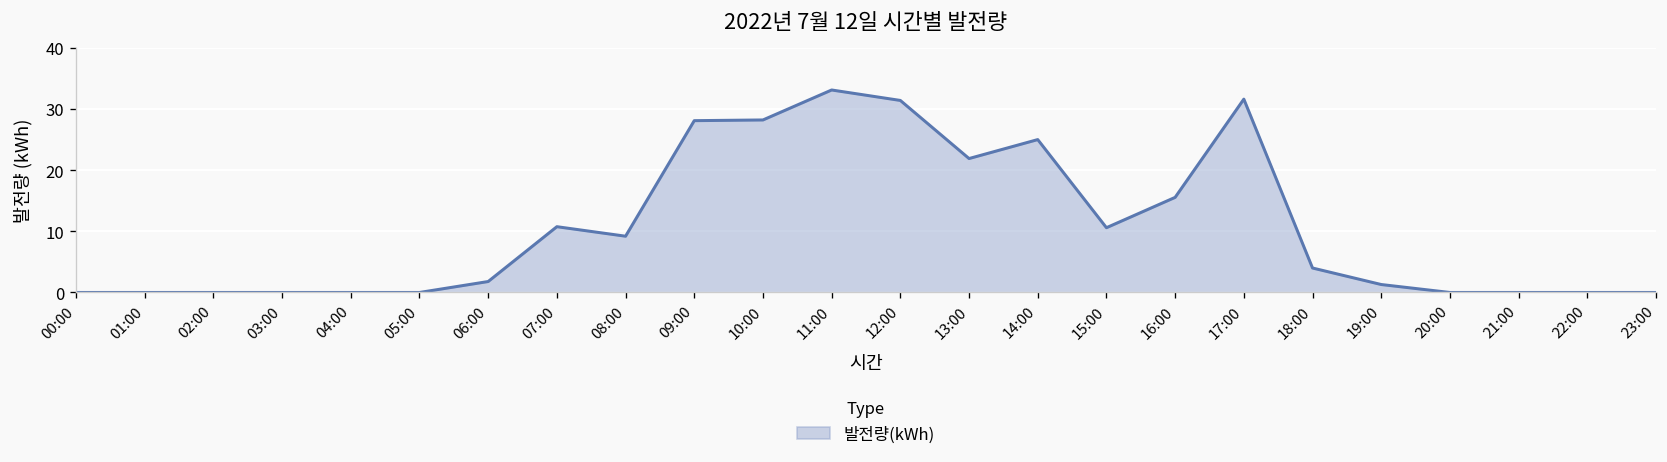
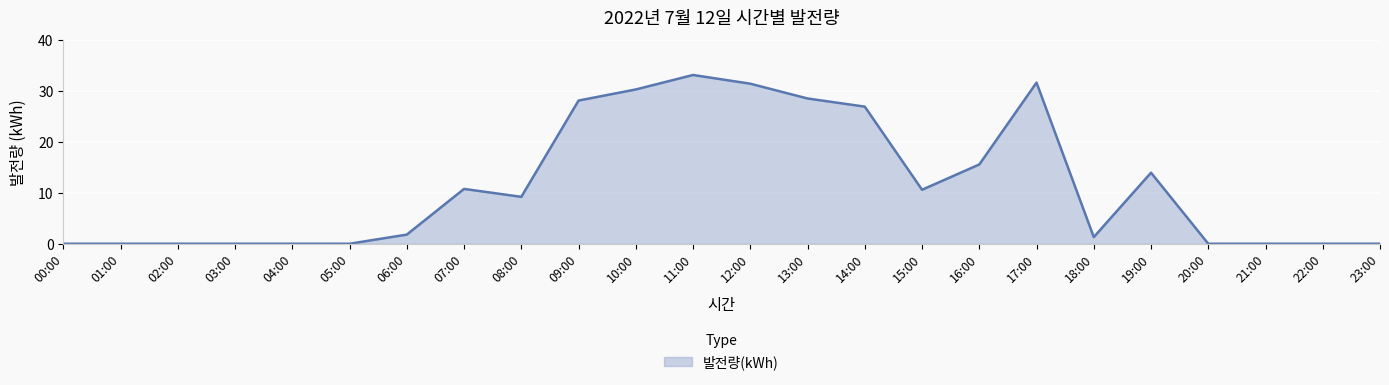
10:00: 28 -> 30
13:00: 22 -> 29
14:00: 25 -> 27
18:00: 4 -> 1
19:00: 1 -> 14
